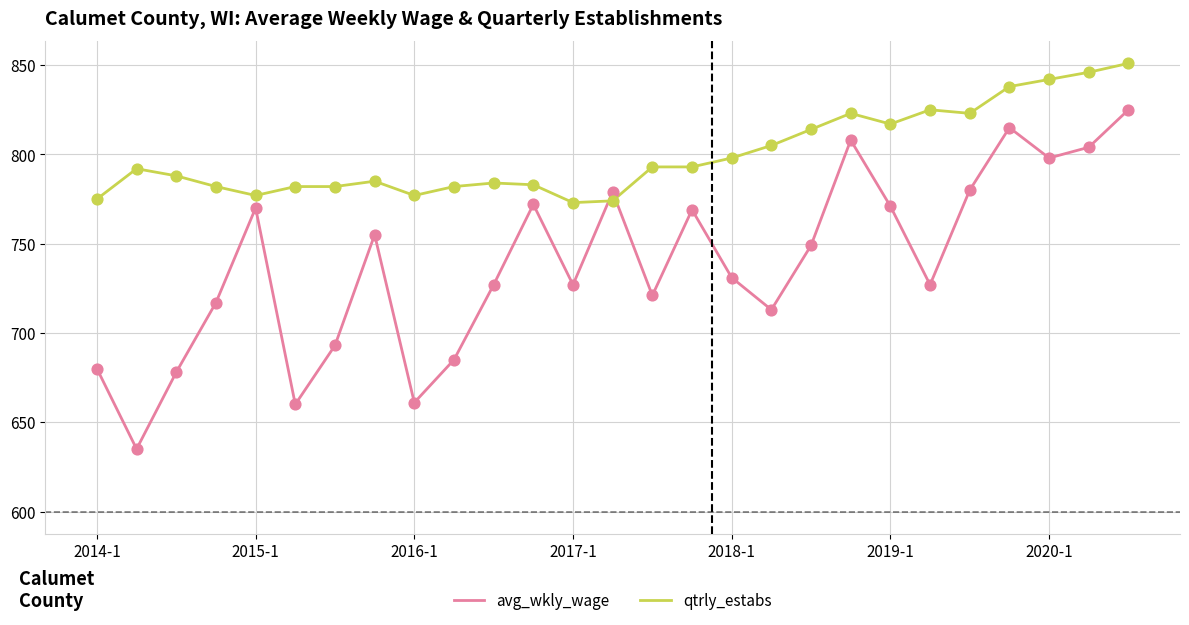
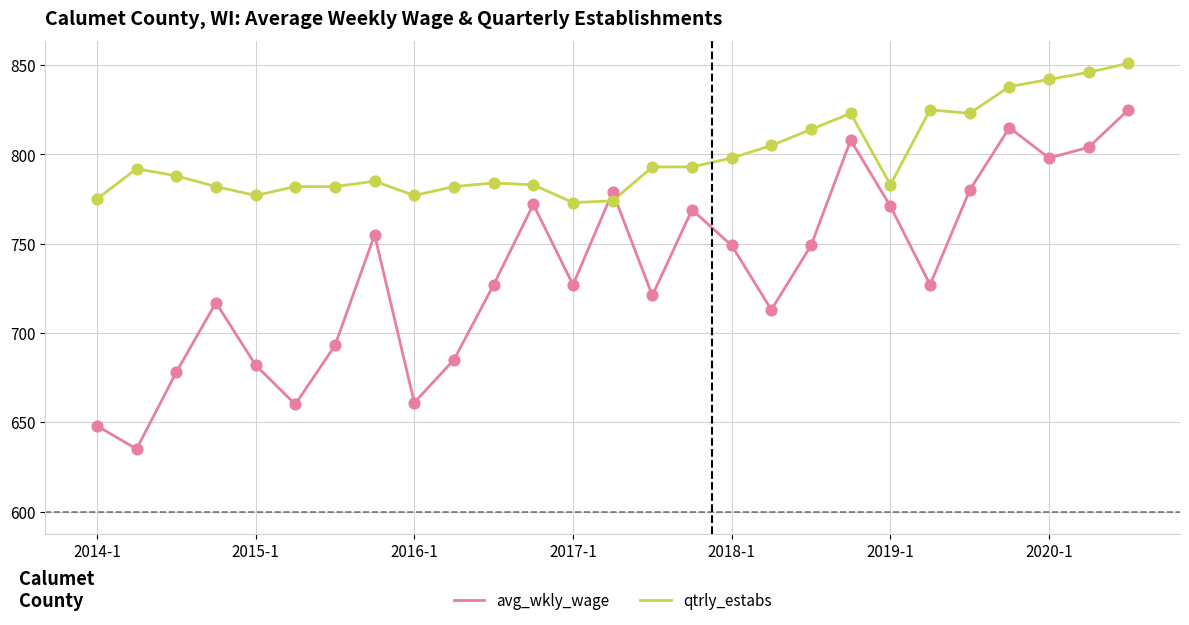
avg_wkly_wage, 2014-1: 680 -> 648
avg_wkly_wage, 2015-1: 770 -> 682
avg_wkly_wage, 2018-1: 731 -> 749
qtrly_estabs, 2019-1: 817 -> 783
